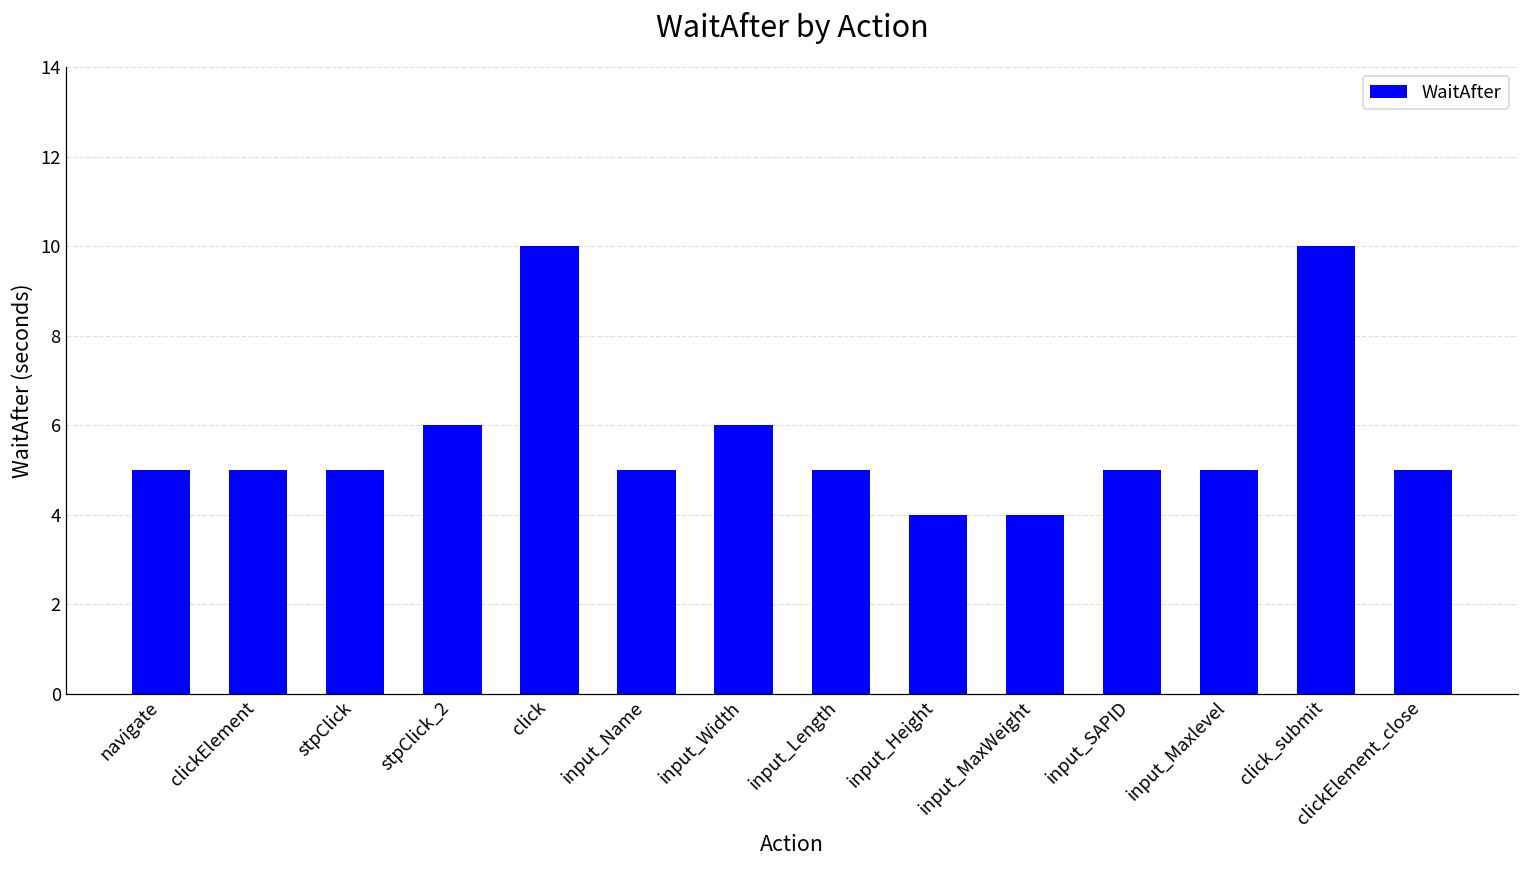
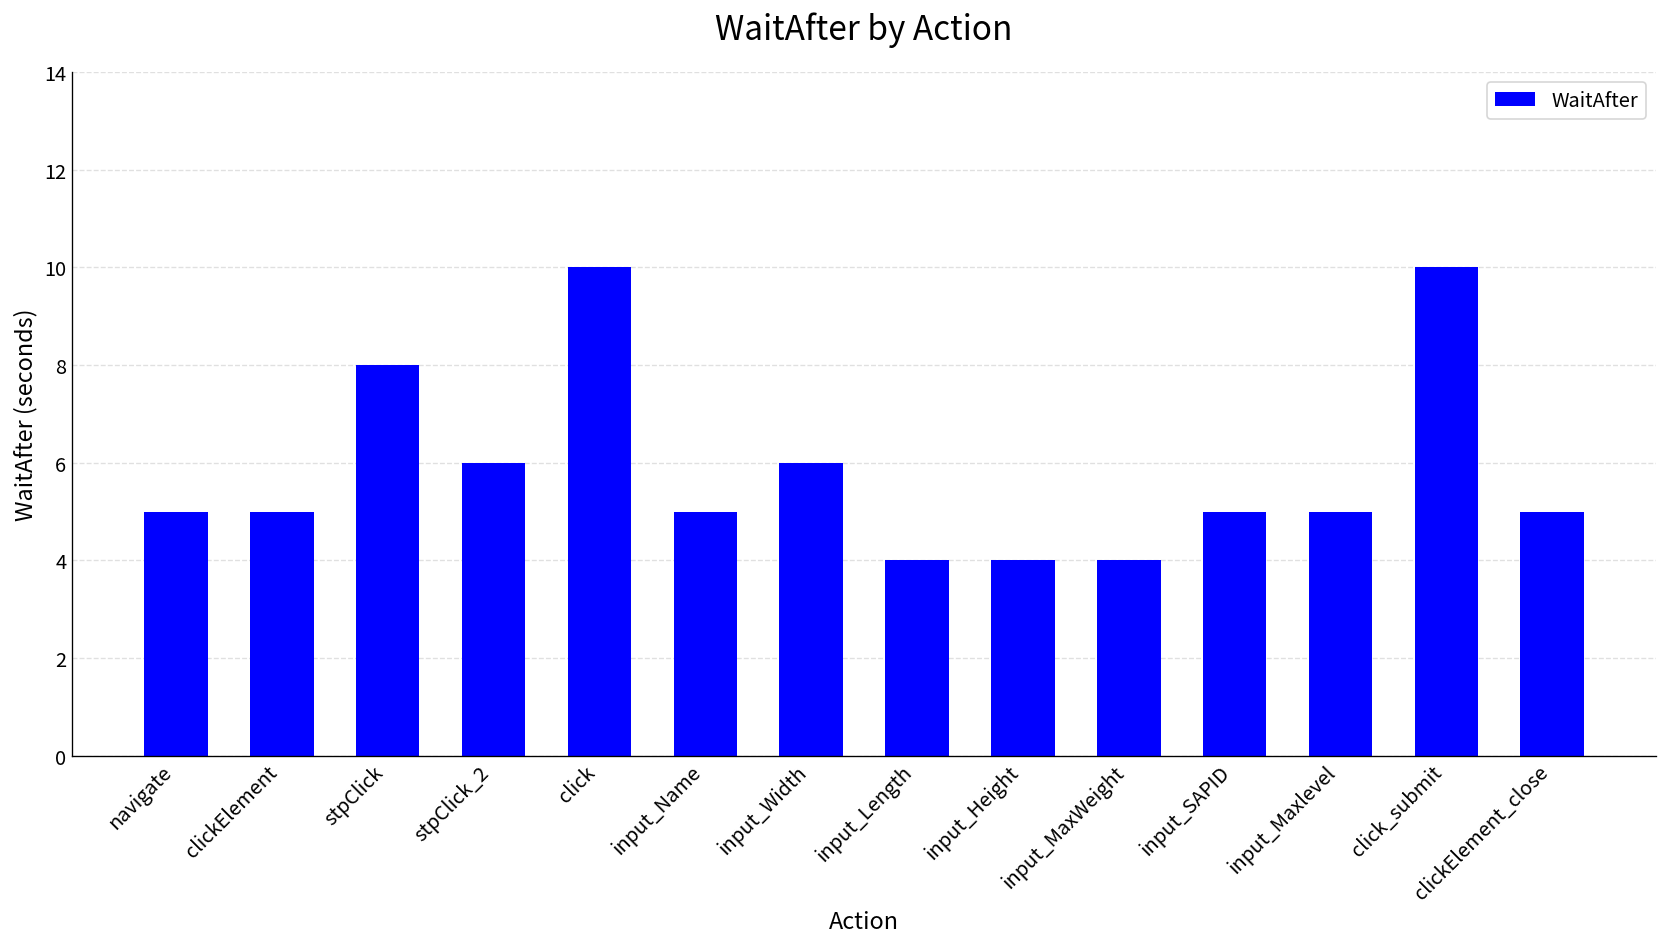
stpClick: 5 -> 8
input_Length: 5 -> 4
